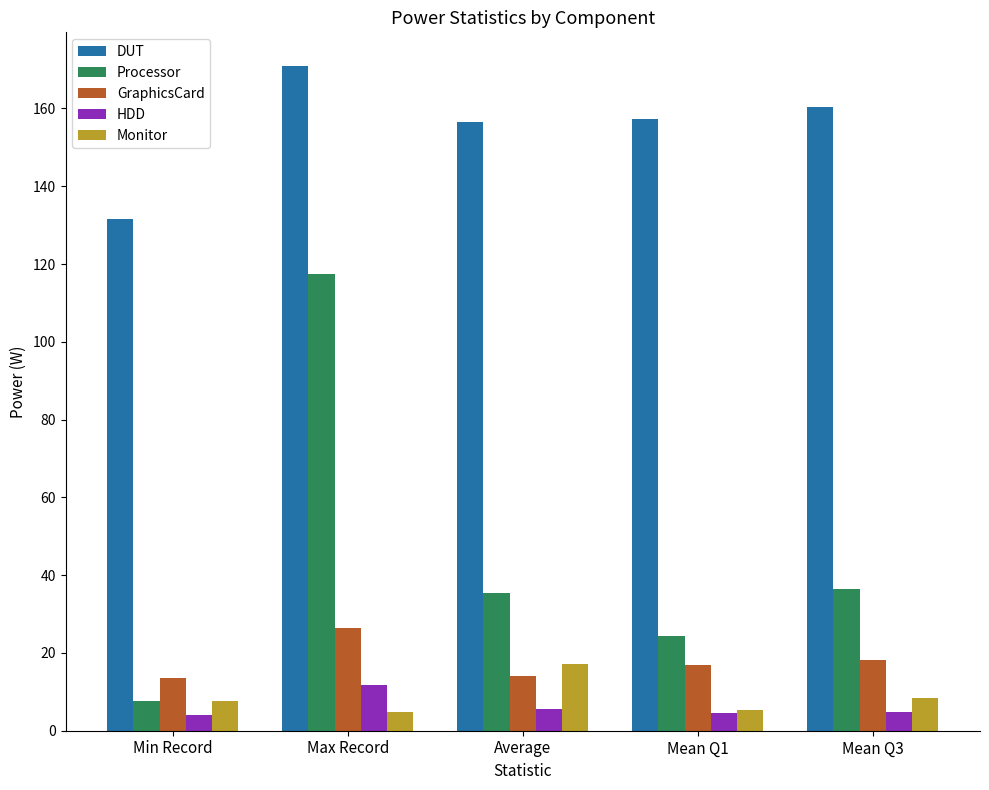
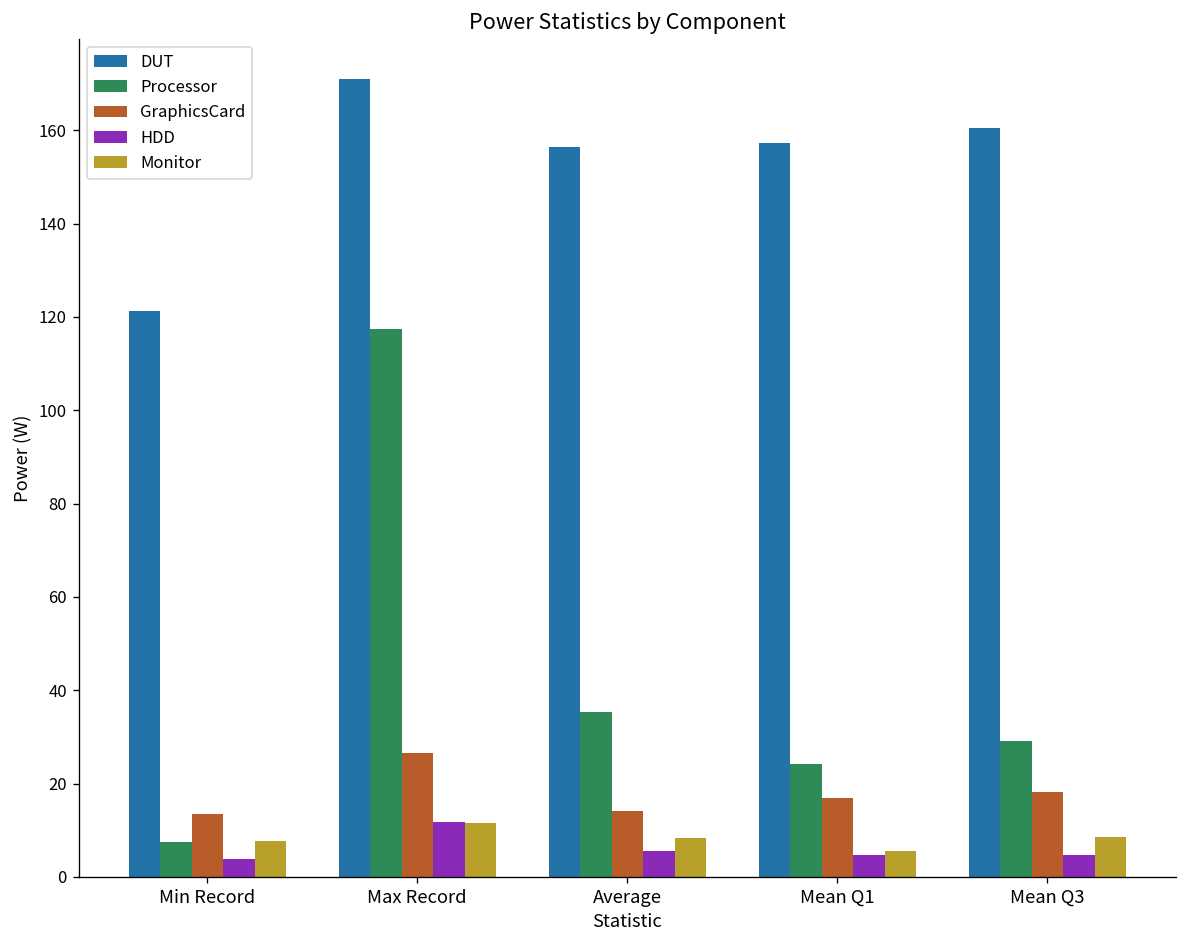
DUT, Min Record: 132 -> 121
Monitor, Max Record: 5 -> 11
Monitor, Average: 17 -> 8
Processor, Mean Q3: 37 -> 29
